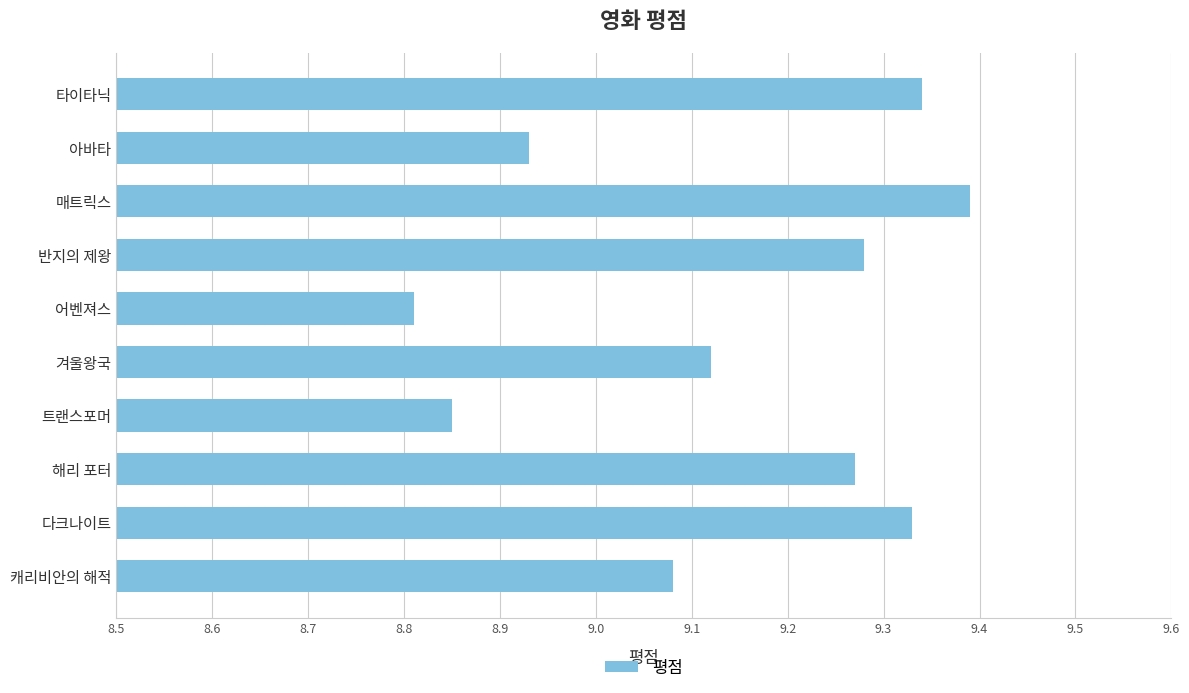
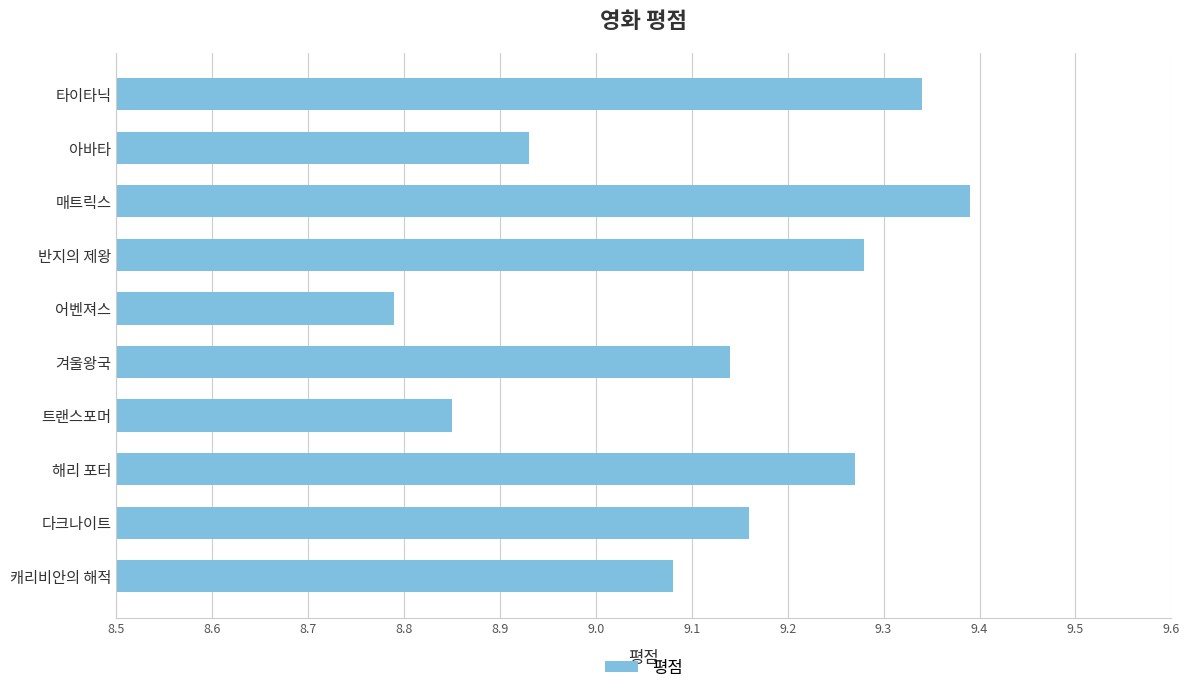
어벤져스: 8.81 -> 8.79
겨울왕국: 9.12 -> 9.14
다크나이트: 9.33 -> 9.16
